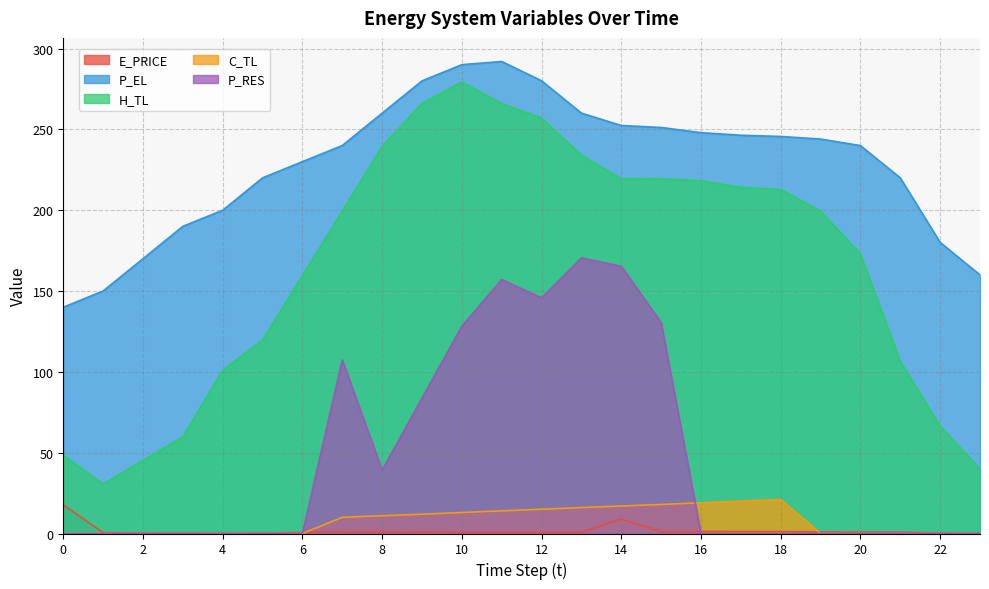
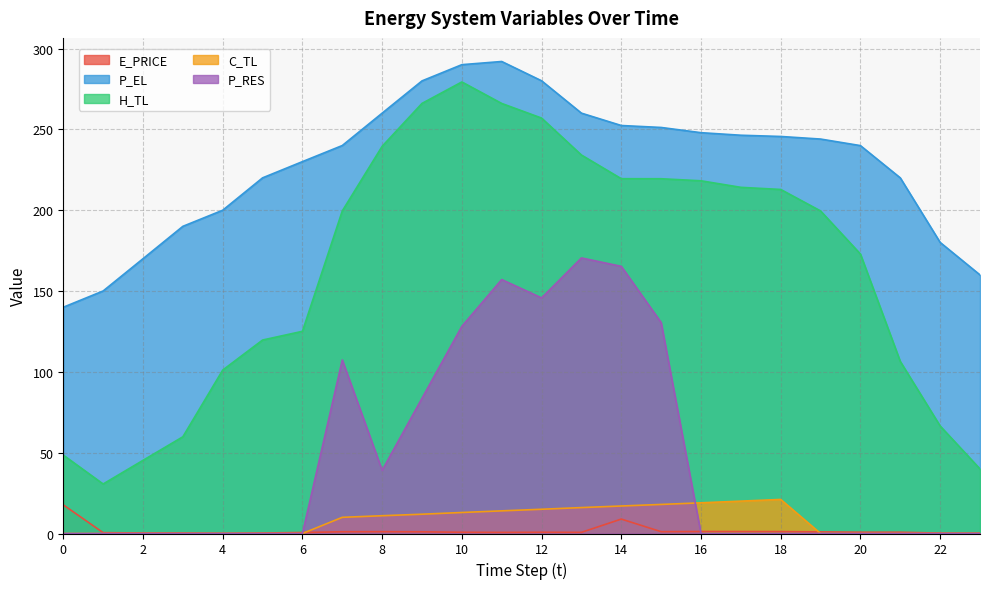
H_TL, 6: 160 -> 125
